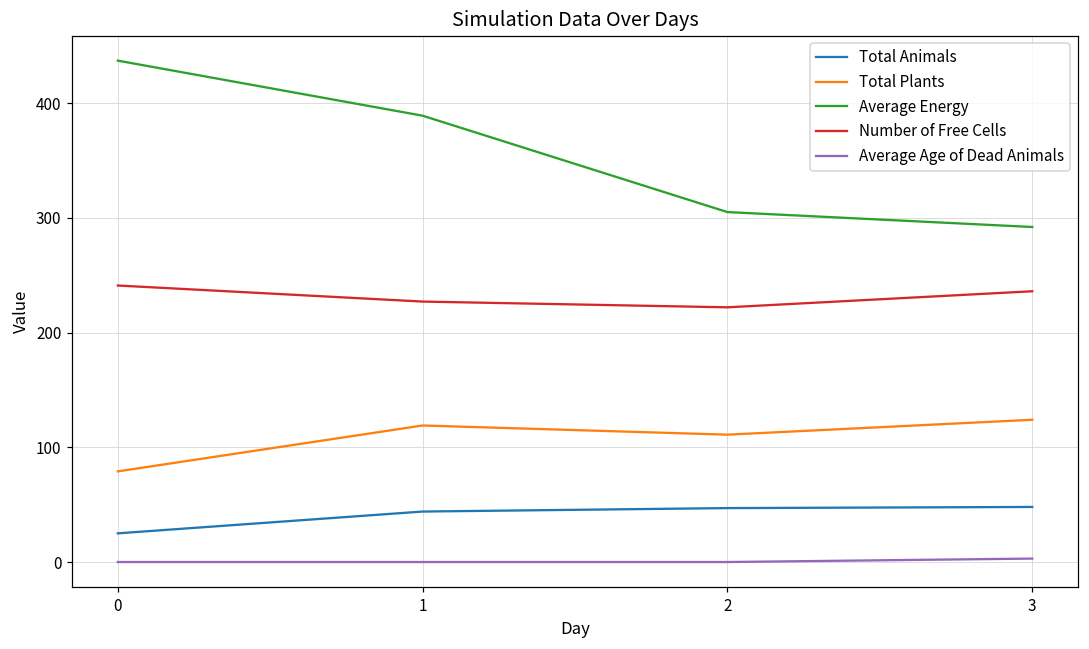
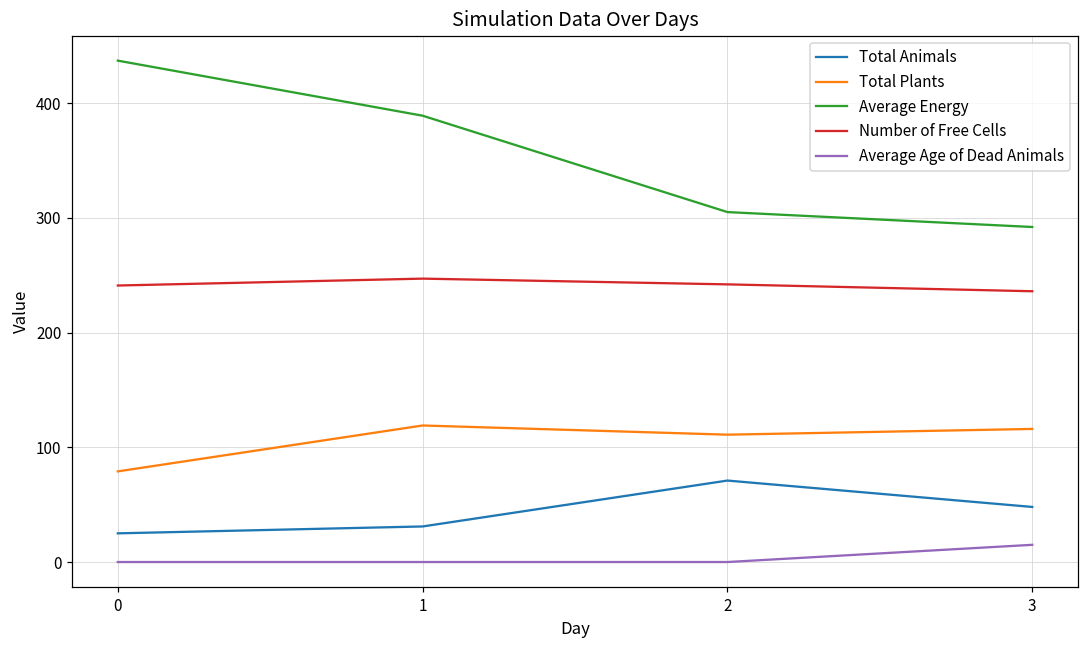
Total Animals, 1: 44 -> 31
Number of Free Cells, 1: 227 -> 247
Total Animals, 2: 47 -> 71
Number of Free Cells, 2: 222 -> 242
Total Plants, 3: 124 -> 116
Average Age of Dead Animals, 3: 3 -> 15
